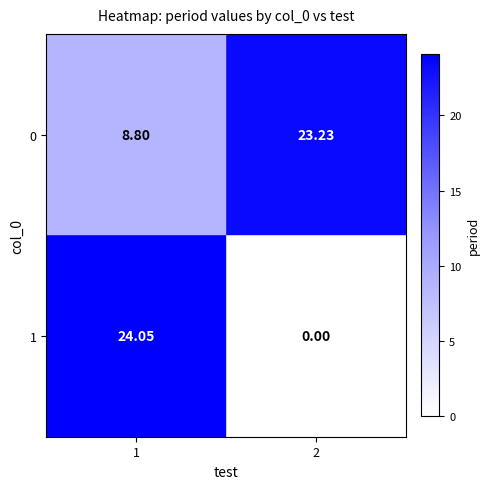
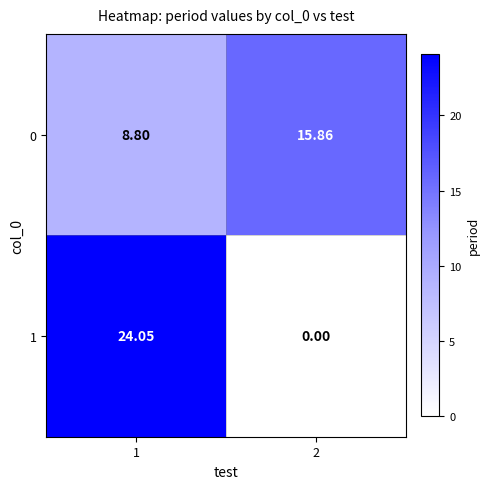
0, 2: 23.23 -> 15.86
